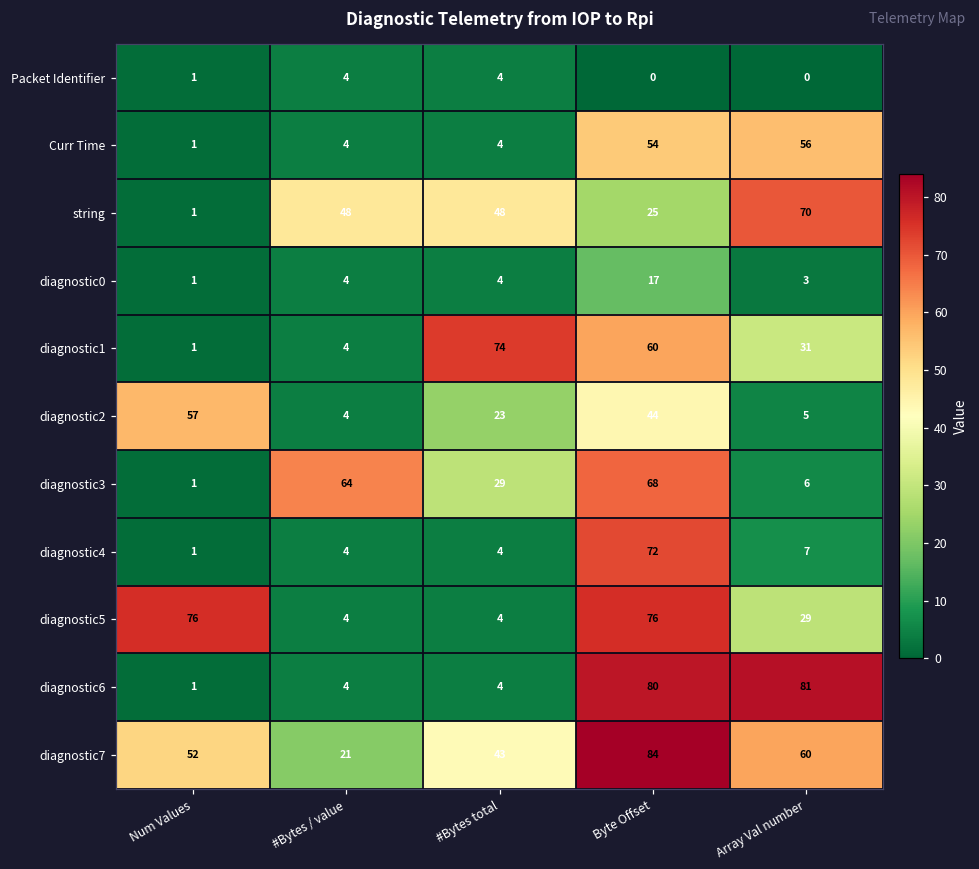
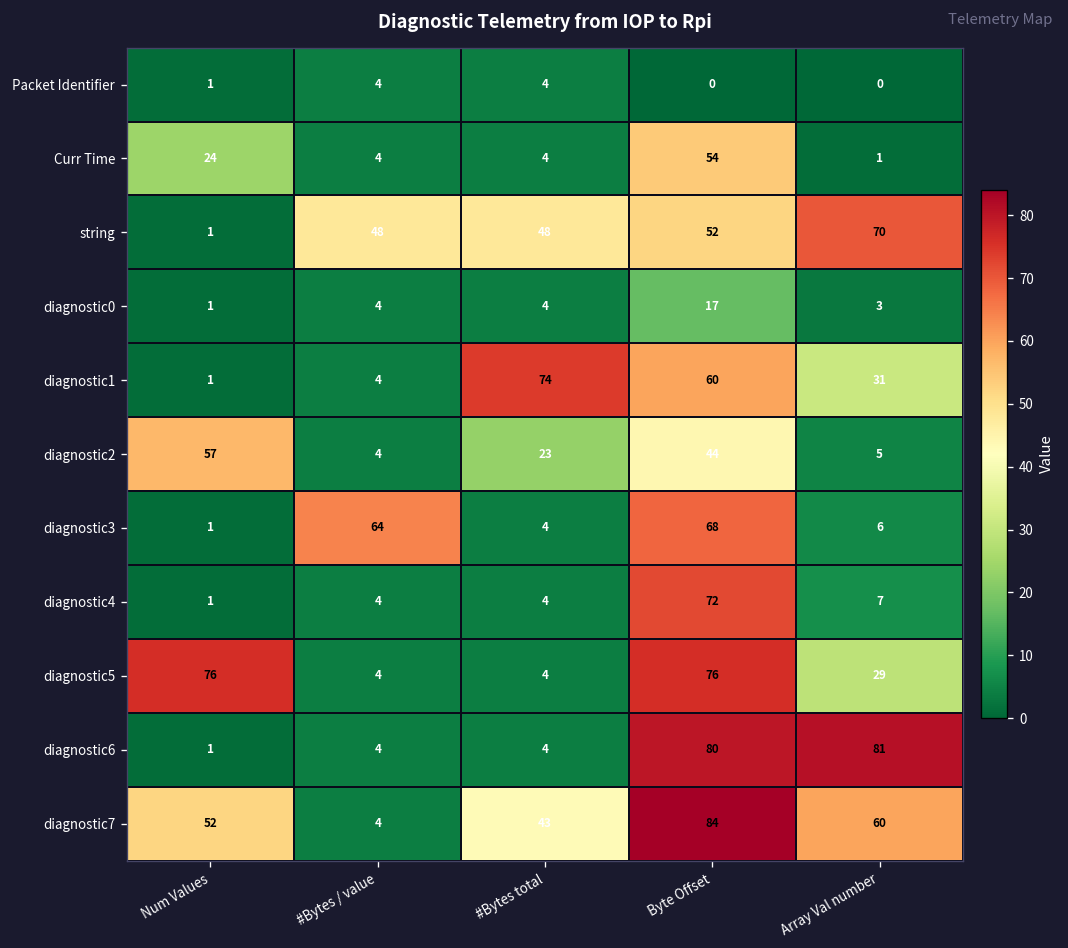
Curr Time, Num Values: 1 -> 24
Curr Time, Array Val number: 56 -> 1
string, Byte Offset: 25 -> 52
diagnostic3, #Bytes total: 29 -> 4
diagnostic7, #Bytes / value: 21 -> 4
